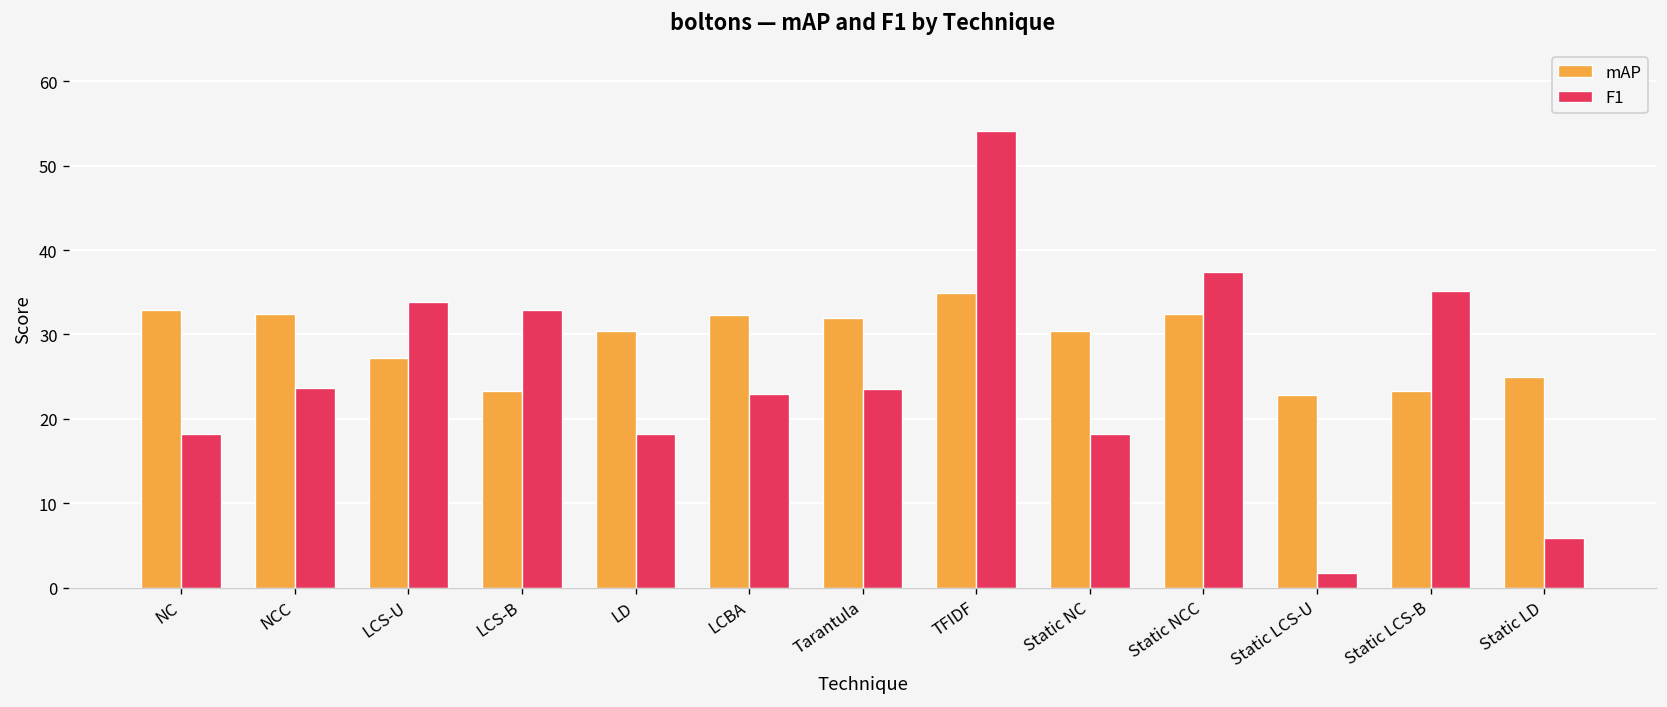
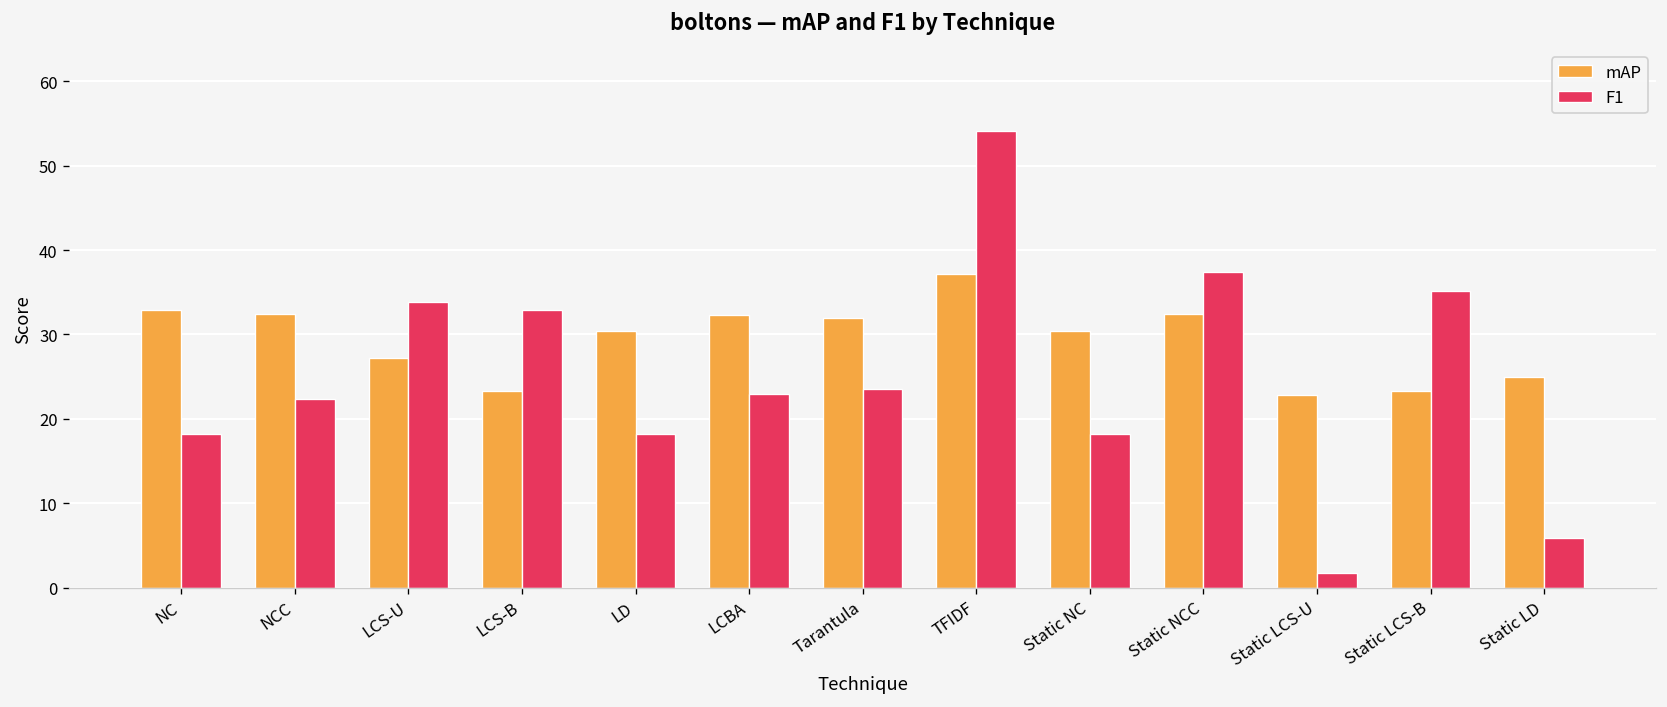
F1, NCC: 24 -> 22
mAP, TFIDF: 35 -> 37
